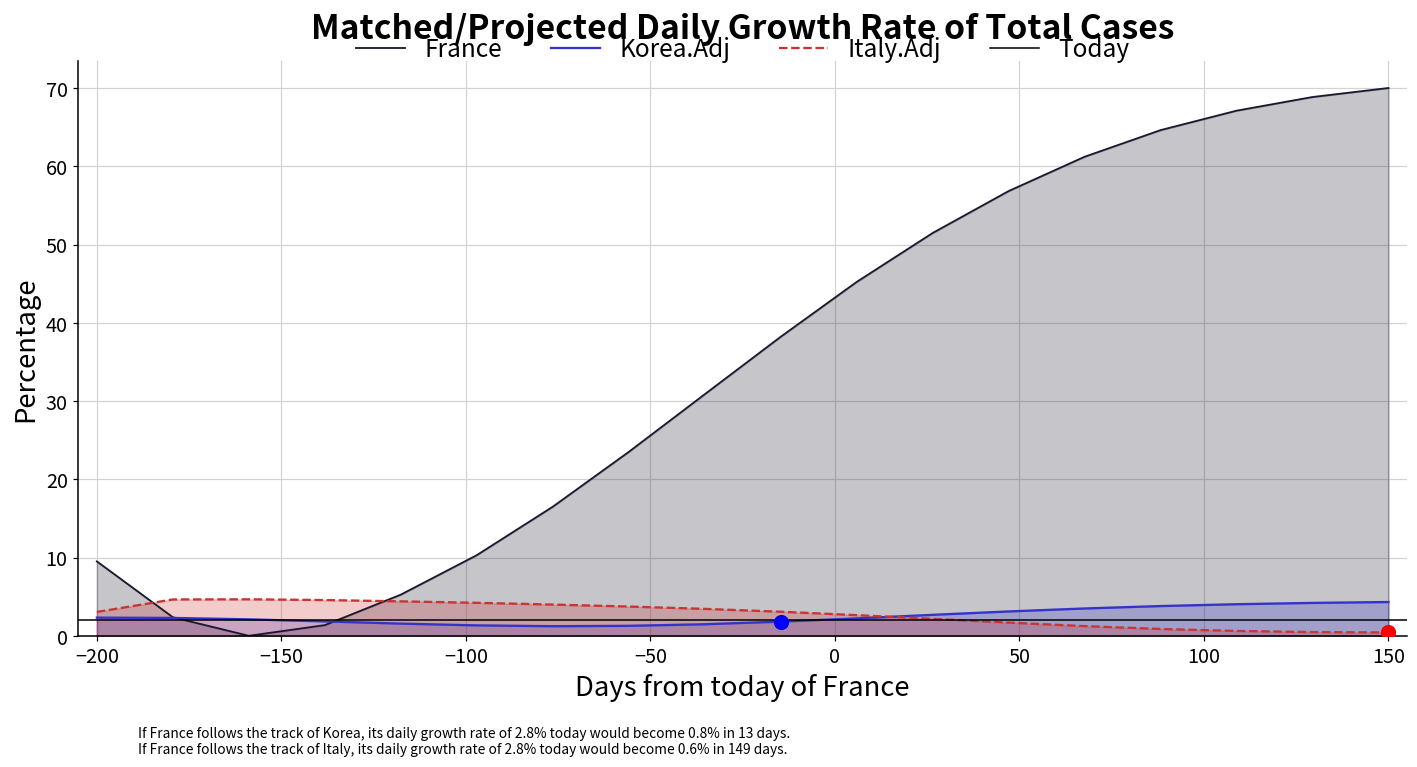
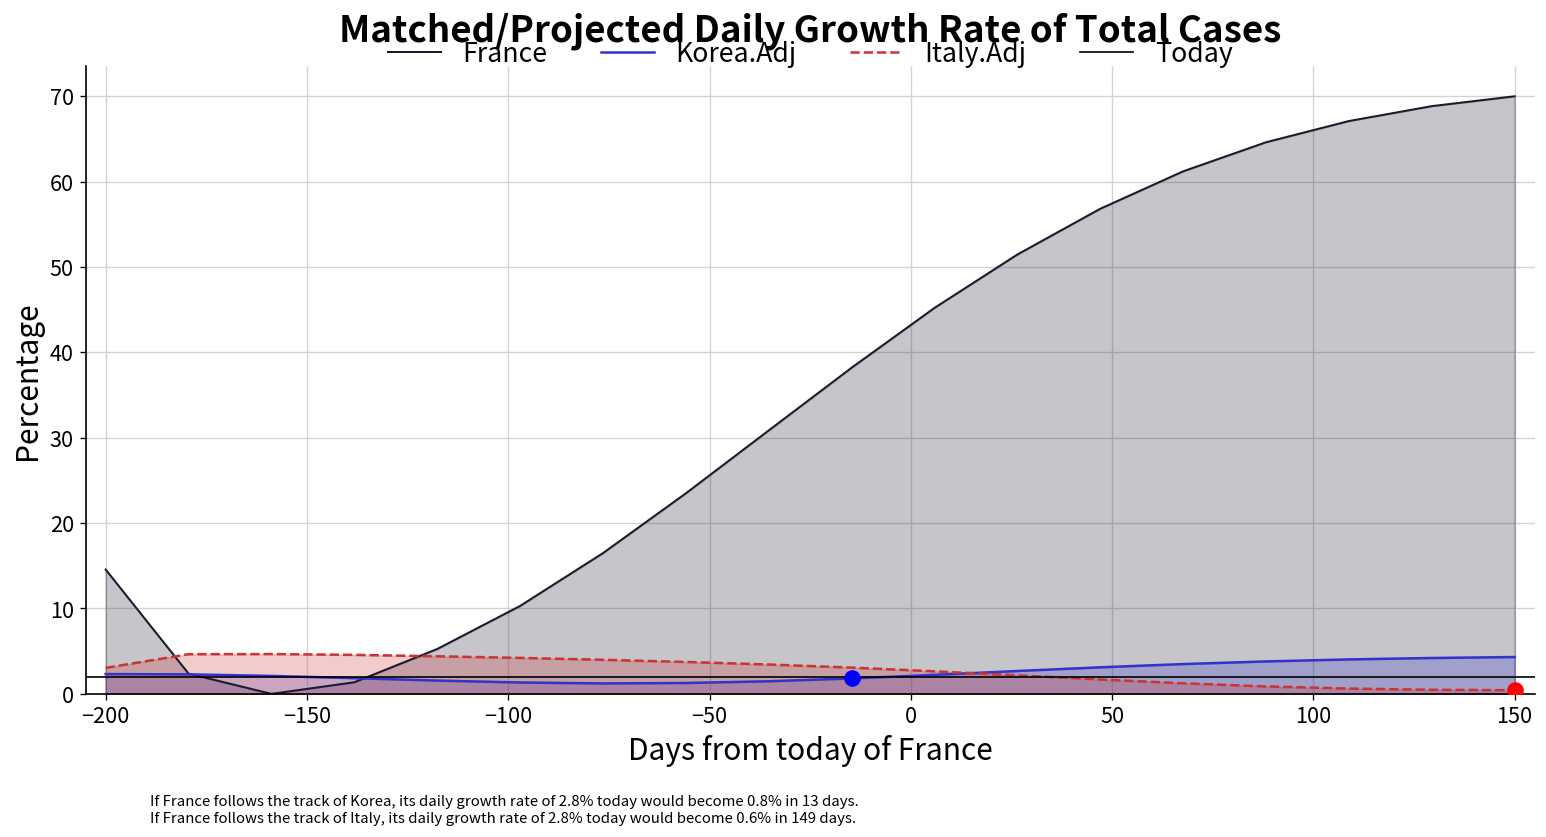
France, −200: 10 -> 15
